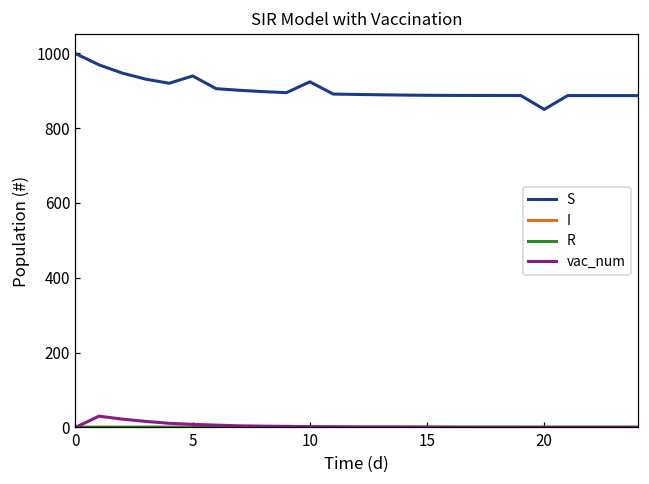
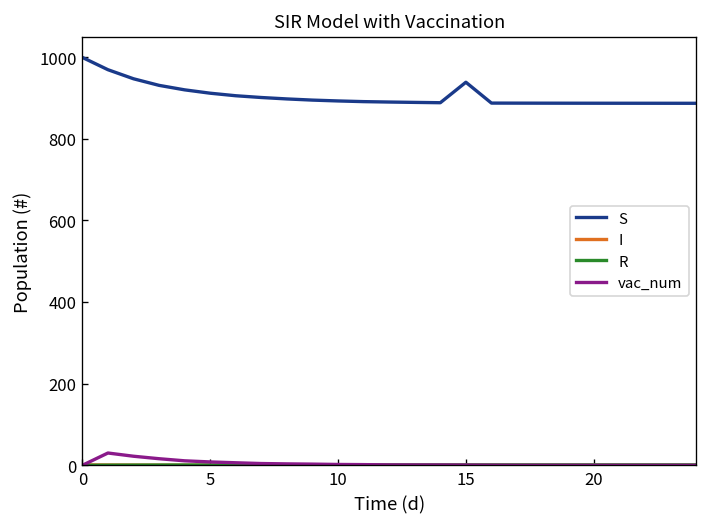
S, 5: 940 -> 910
S, 10: 920 -> 890
S, 15: 890 -> 940
S, 20: 850 -> 890
